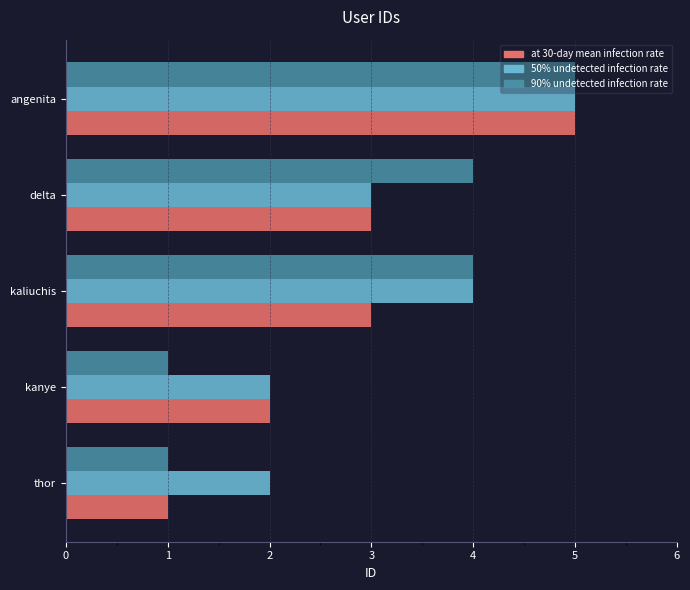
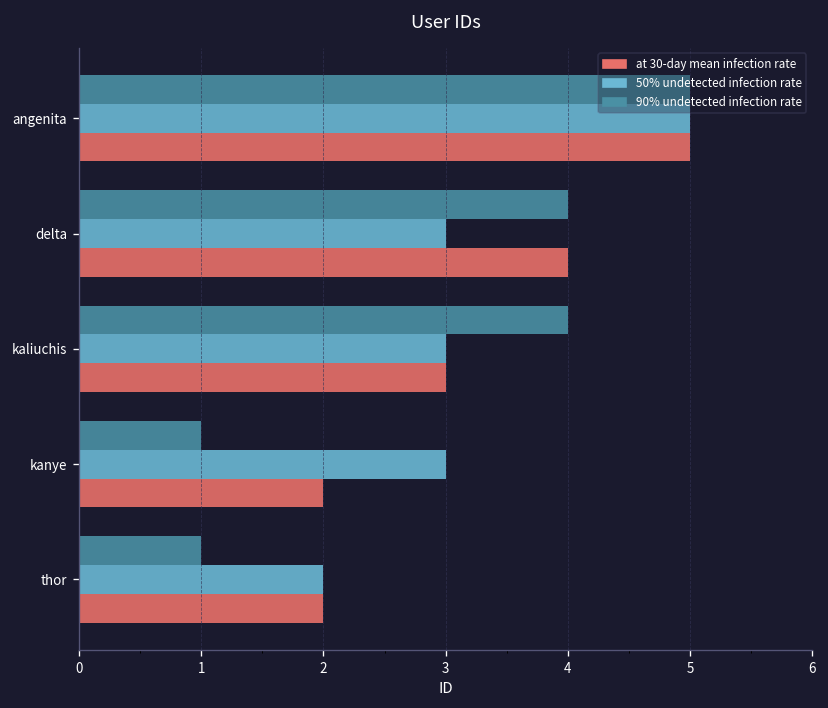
at 30-day mean infection rate, delta: 3 -> 4
50% undetected infection rate, kaliuchis: 4 -> 3
50% undetected infection rate, kanye: 2 -> 3
at 30-day mean infection rate, thor: 1 -> 2
